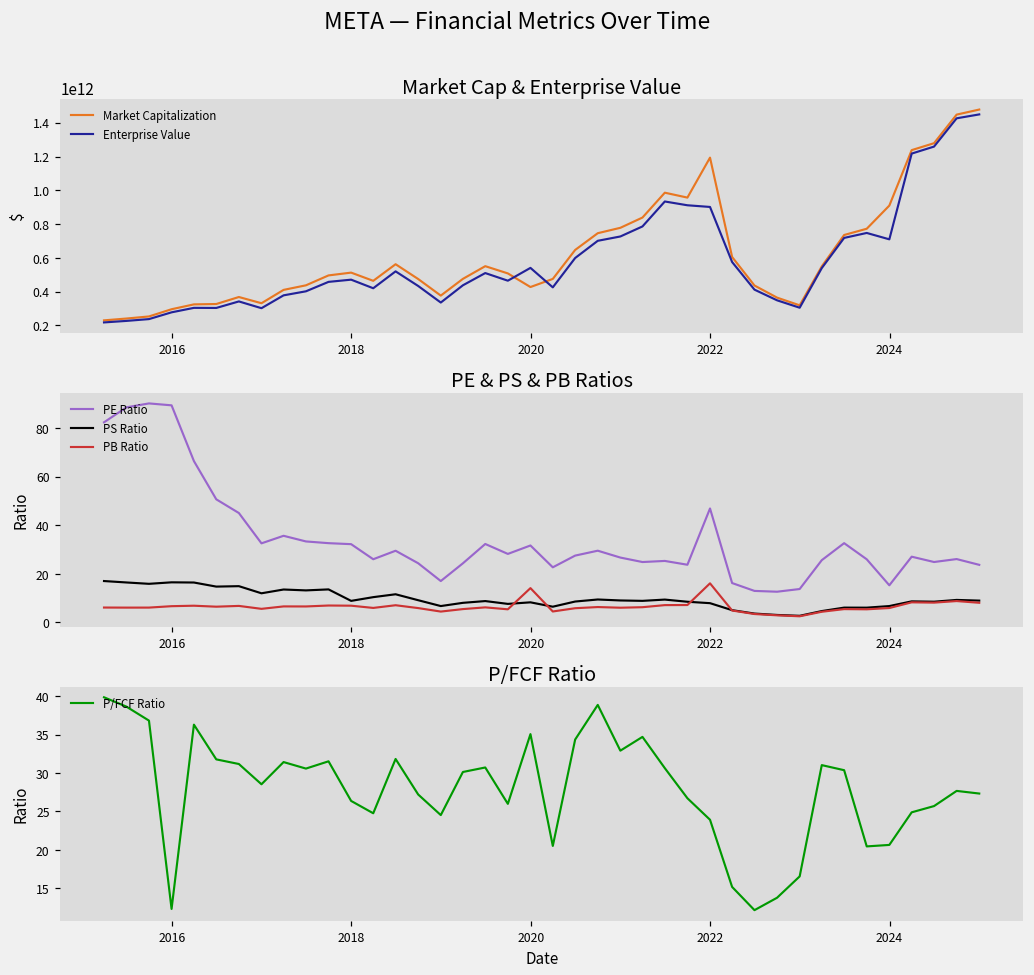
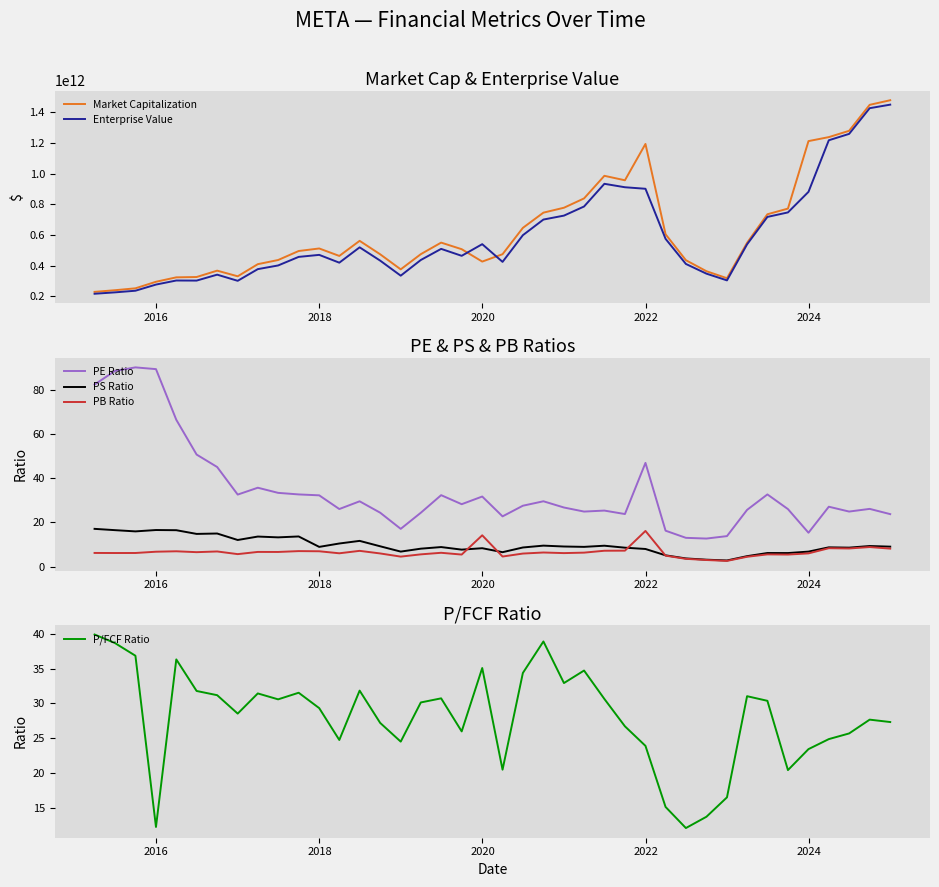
Market Cap & Enterprise Value, Market Capitalization, 2024: 910000000000 -> 1210000000000
Market Cap & Enterprise Value, Enterprise Value, 2024: 710000000000 -> 880000000000
P/FCF Ratio, 2018: 26 -> 29
P/FCF Ratio, 2024: 21 -> 23
